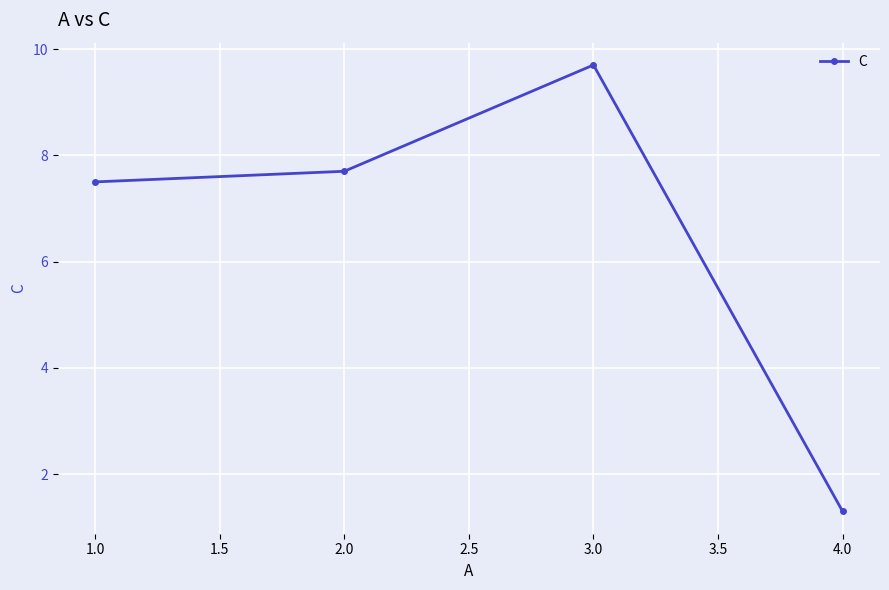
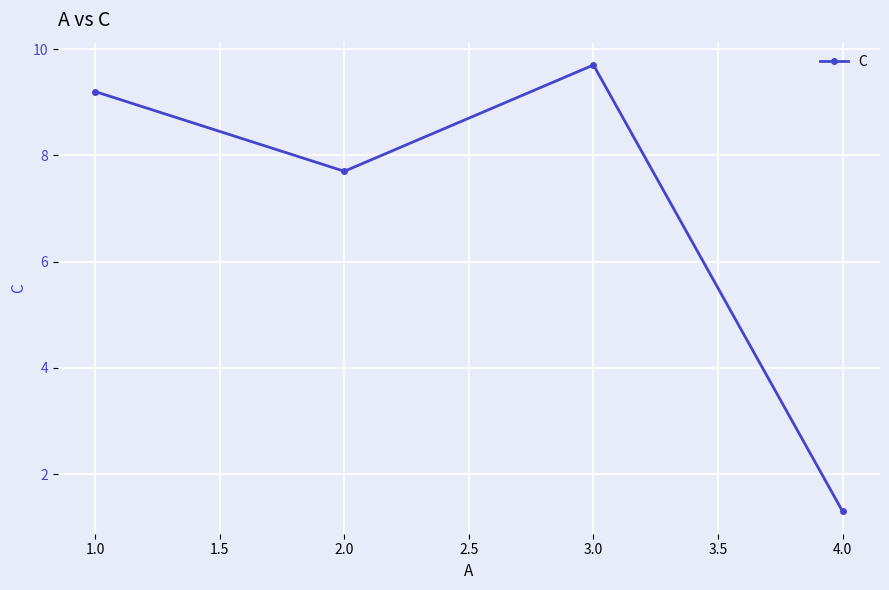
1.0: 7.5 -> 9.2
